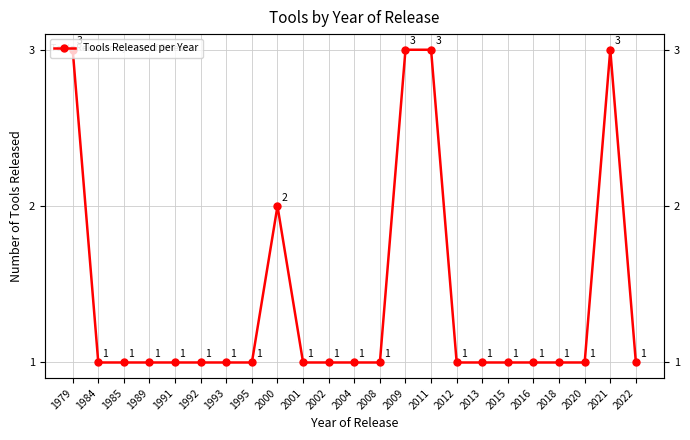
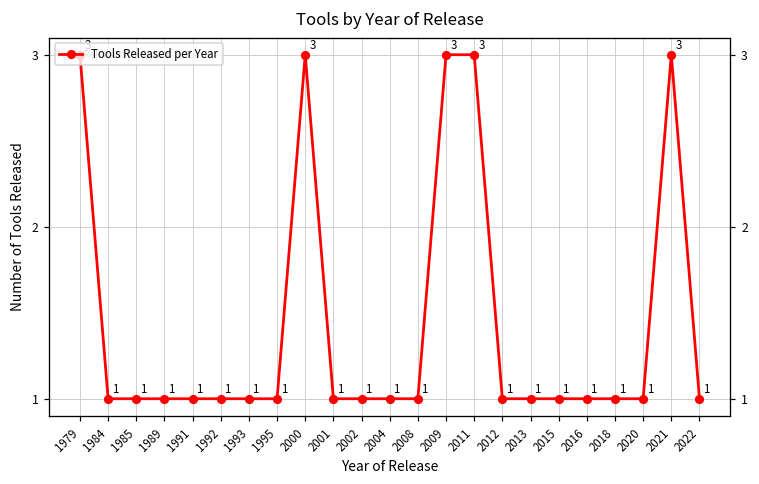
2000: 2 -> 3
